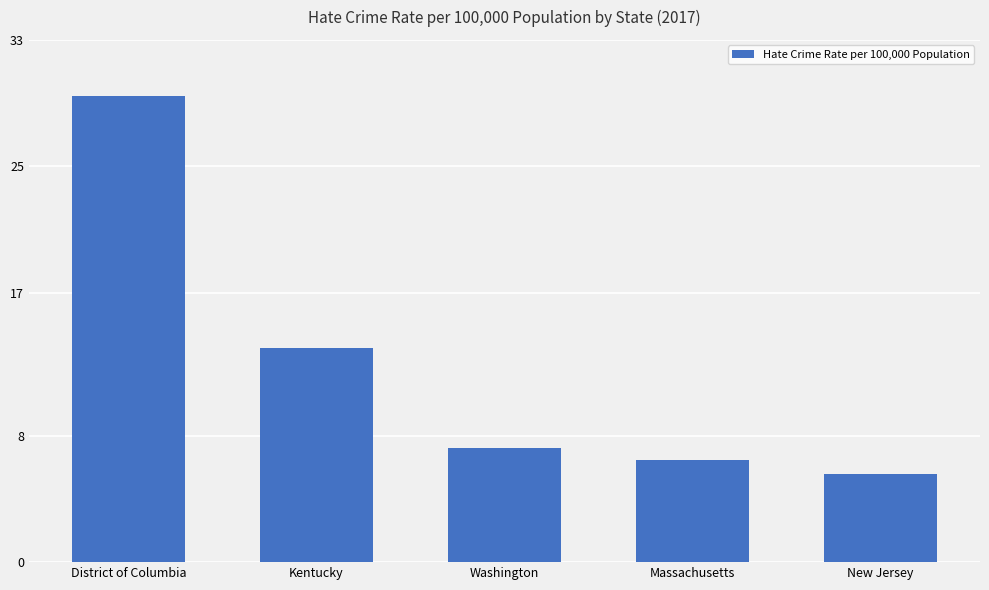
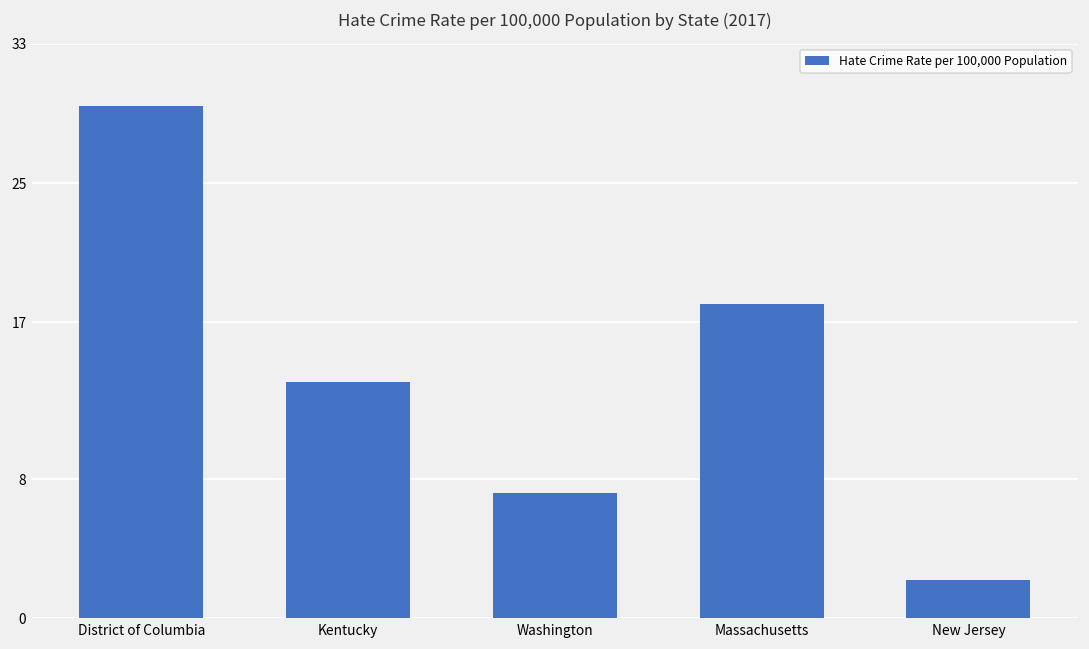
Massachusetts: 6.4 -> 18.1
New Jersey: 5.6 -> 2.2
